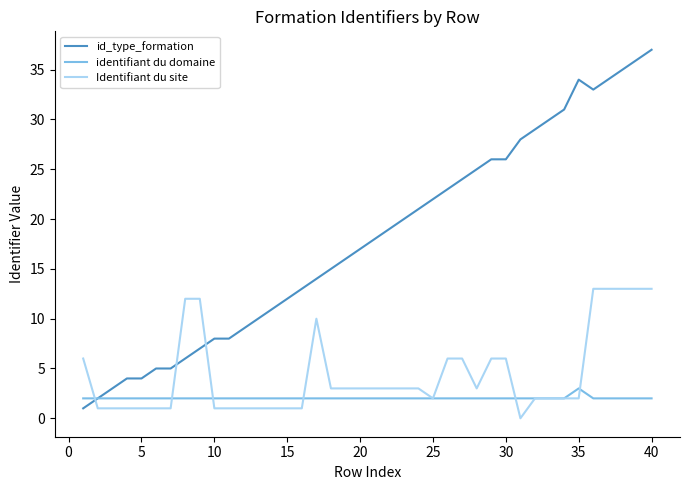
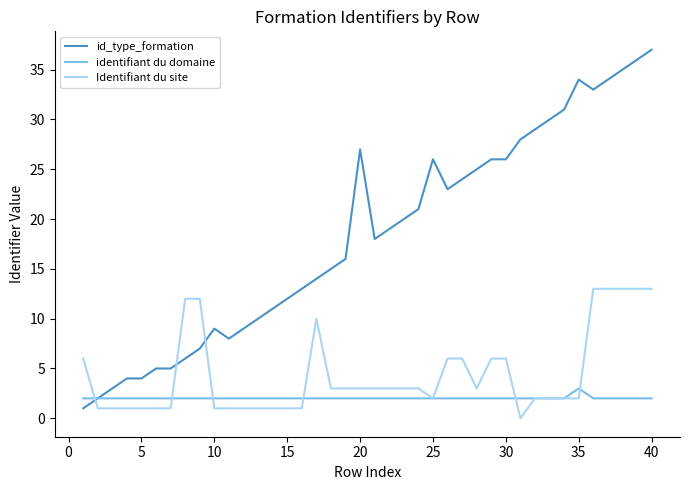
id_type_formation, 10: 8 -> 9
id_type_formation, 20: 17 -> 27
id_type_formation, 25: 22 -> 26
